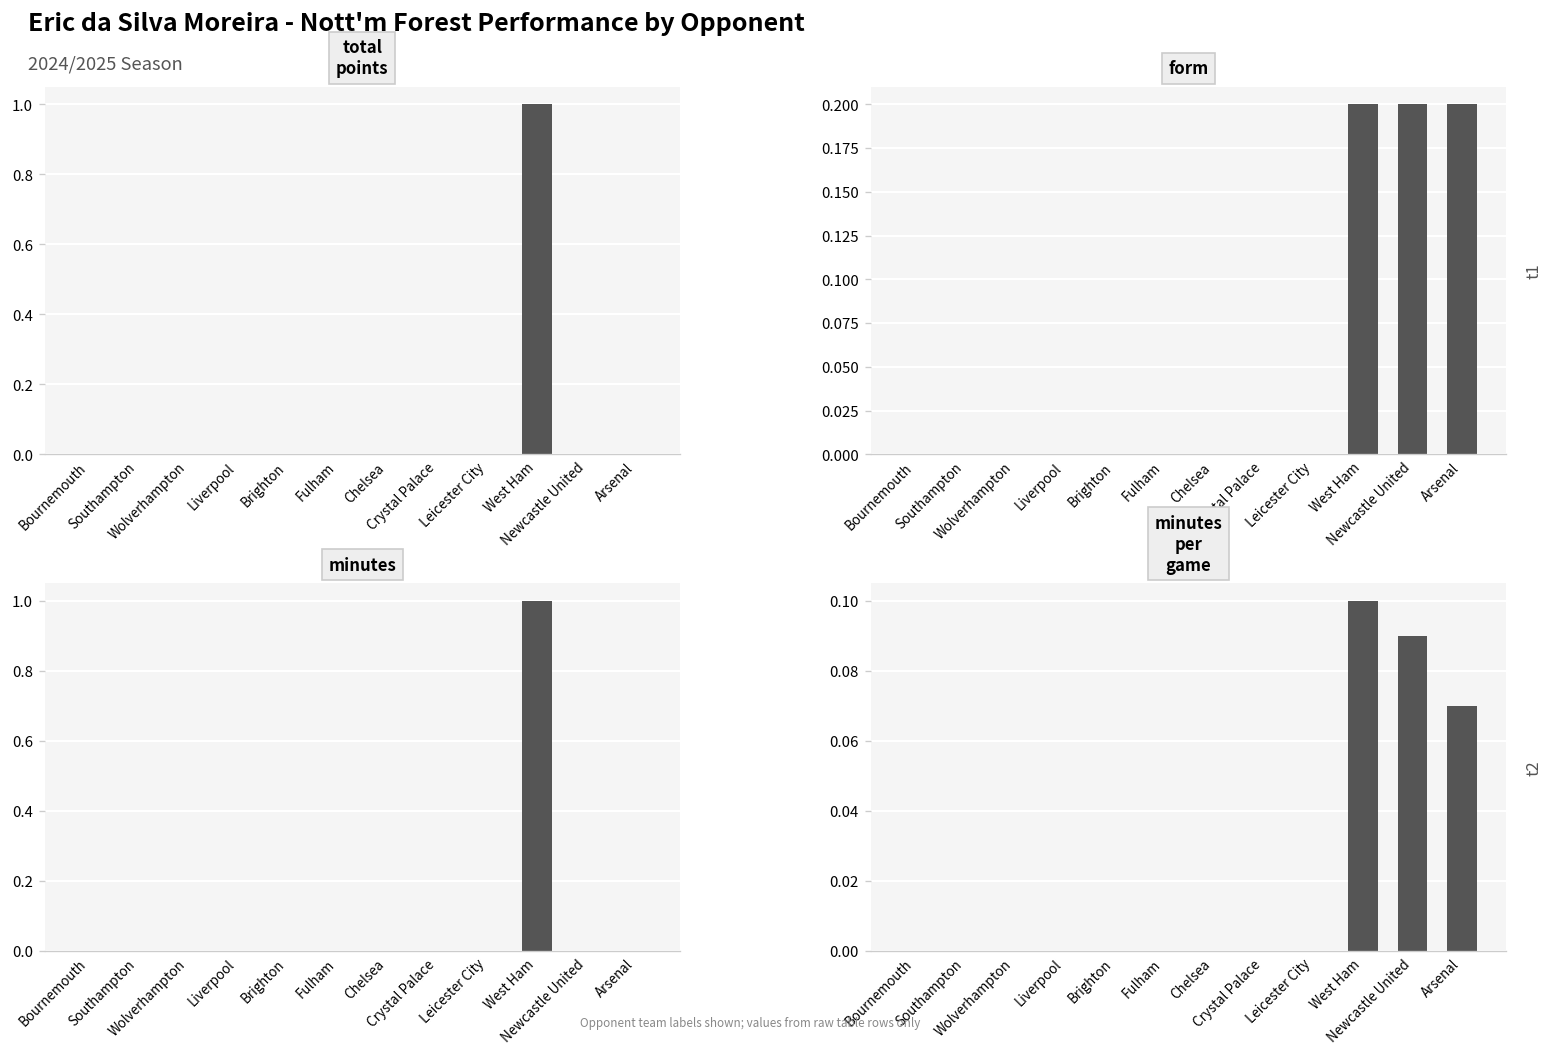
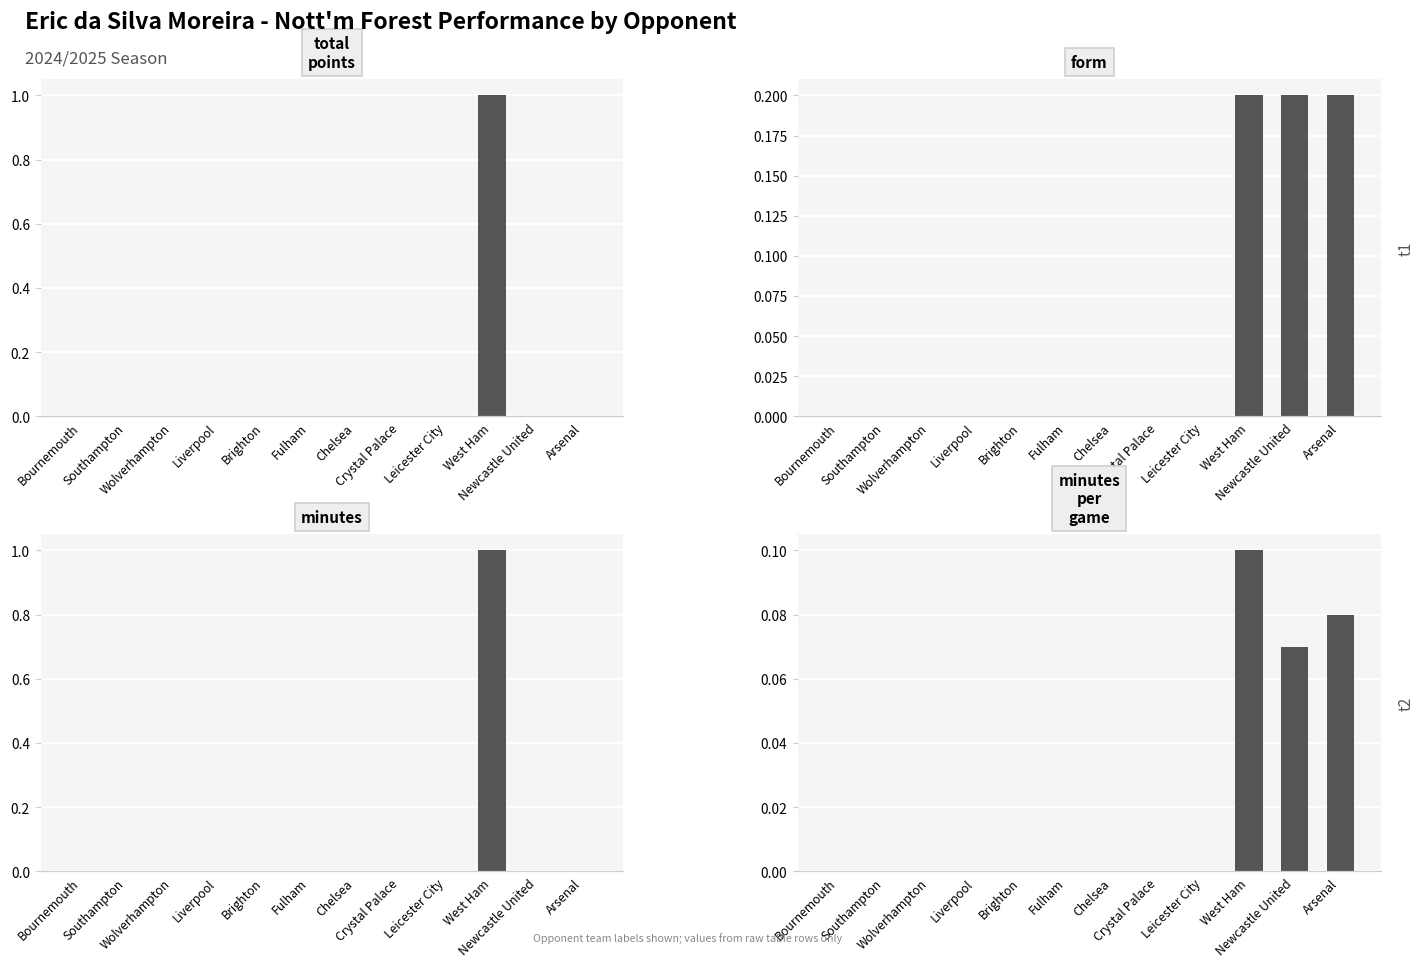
minutes per game, Newcastle United: 0.09 -> 0.07
minutes per game, Arsenal: 0.07 -> 0.08
